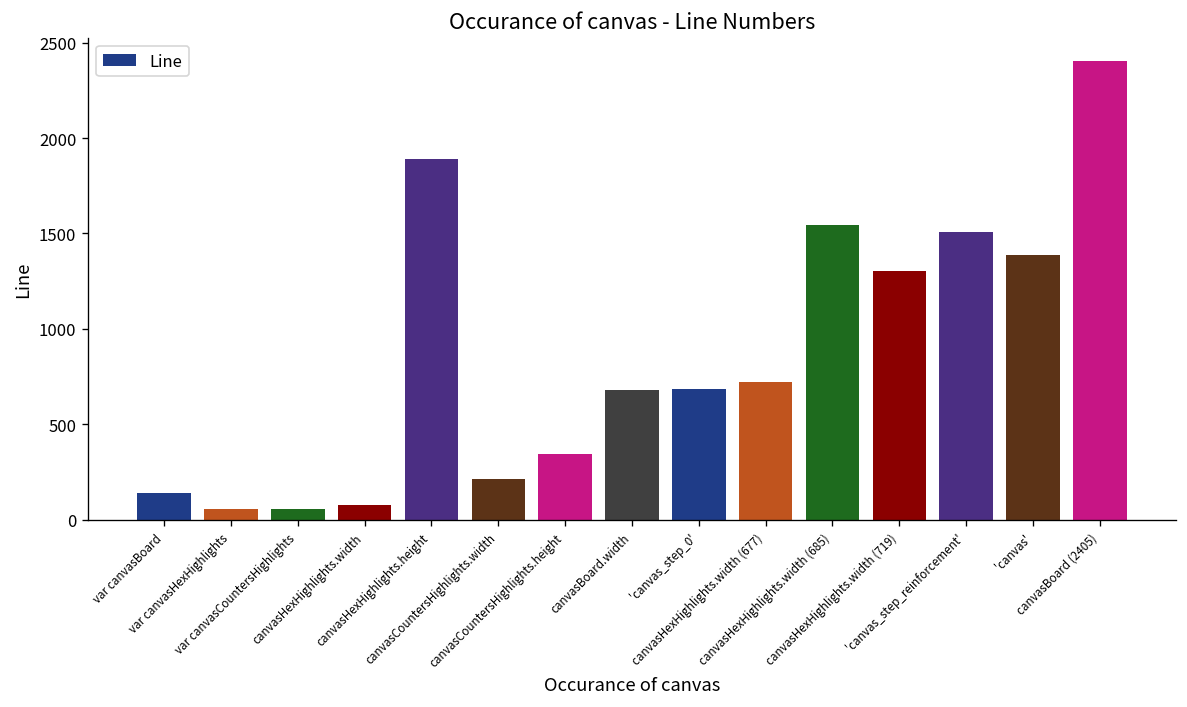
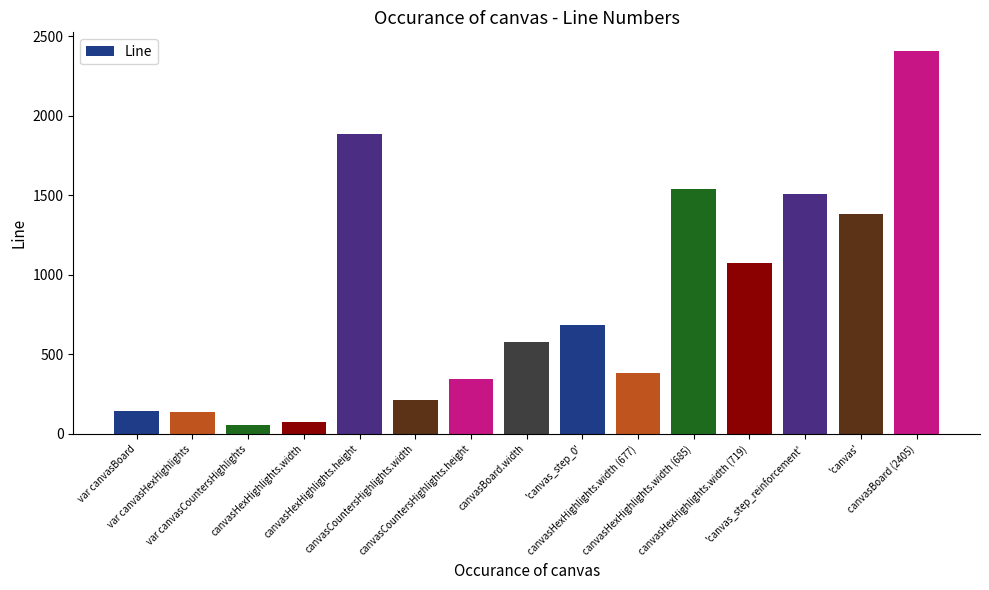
var canvasHexHighlights: 50 -> 140
canvasBoard.width: 680 -> 580
canvasHexHighlights.width (677): 720 -> 380
canvasHexHighlights.width (719): 1300 -> 1080
